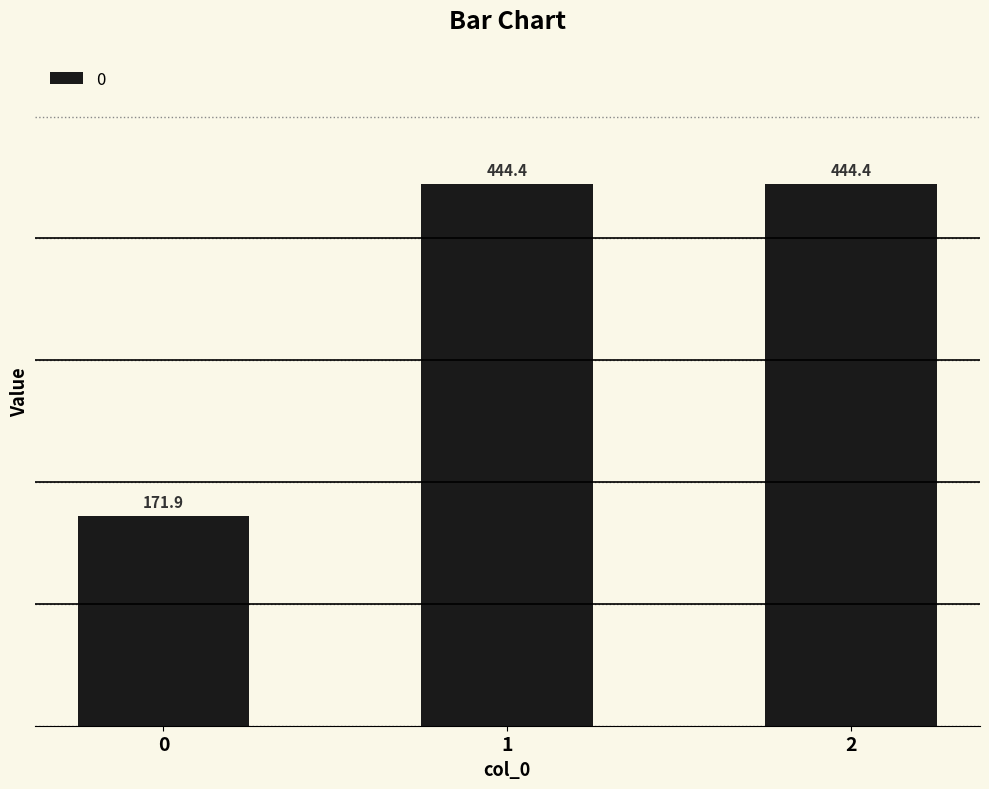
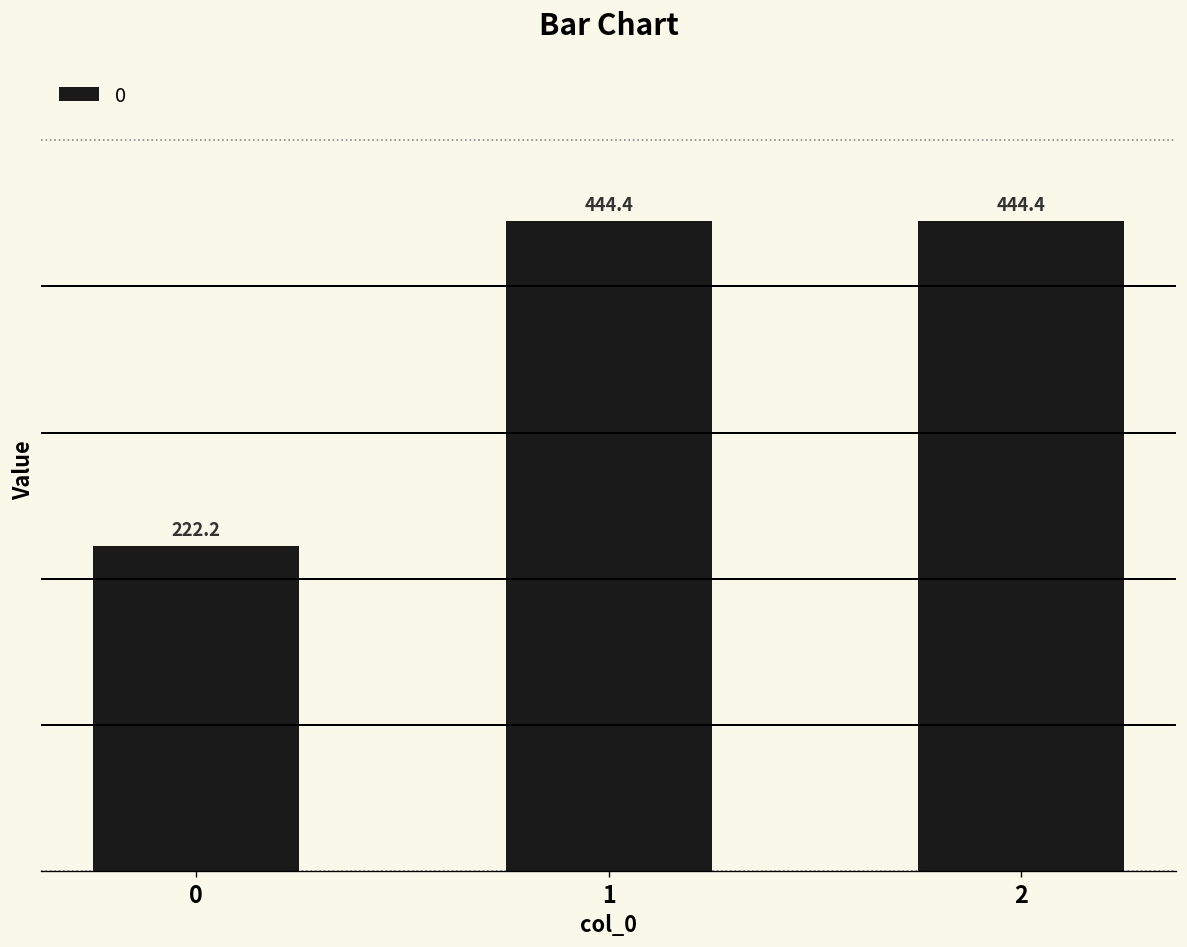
0: 171.9 -> 222.2
